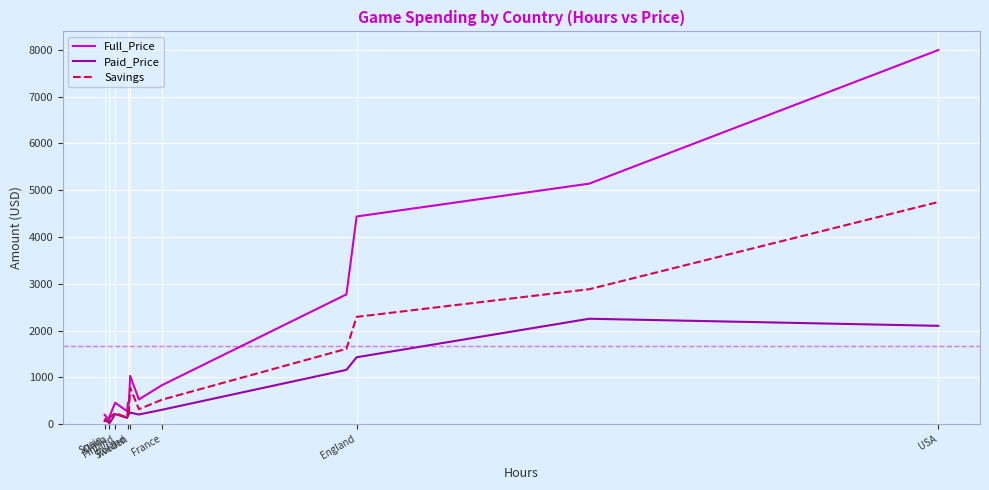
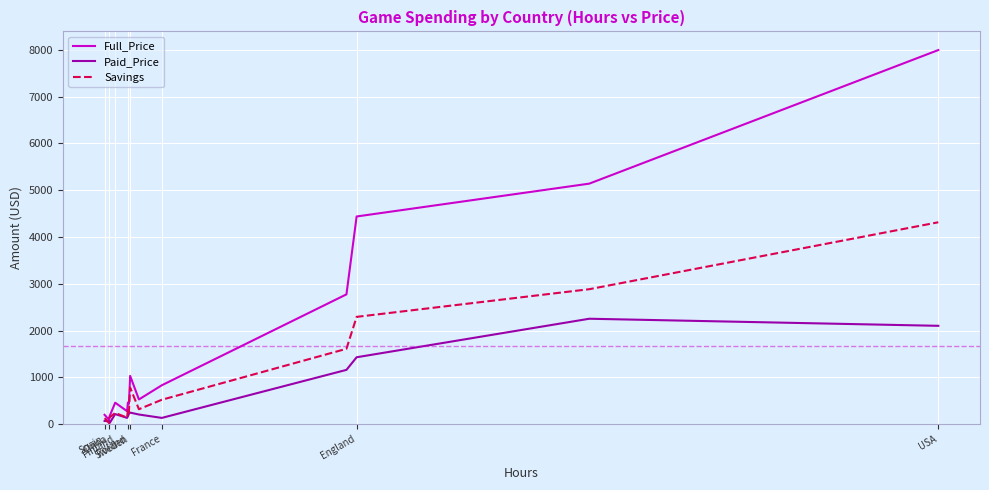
Paid_Price, France: 300 -> 100
Savings, USA: 4700 -> 4300
